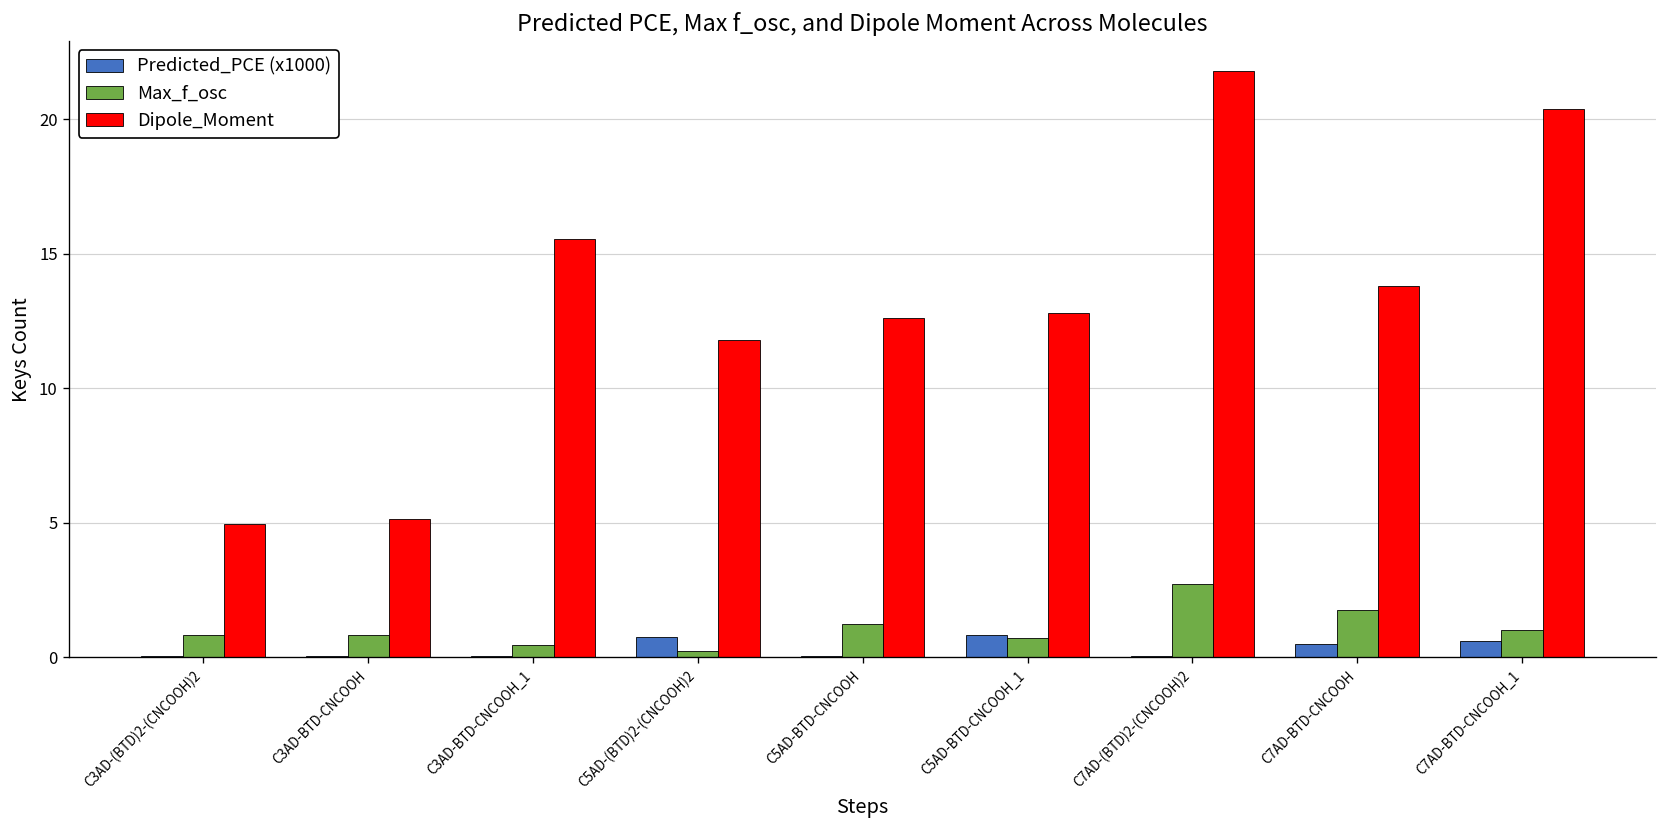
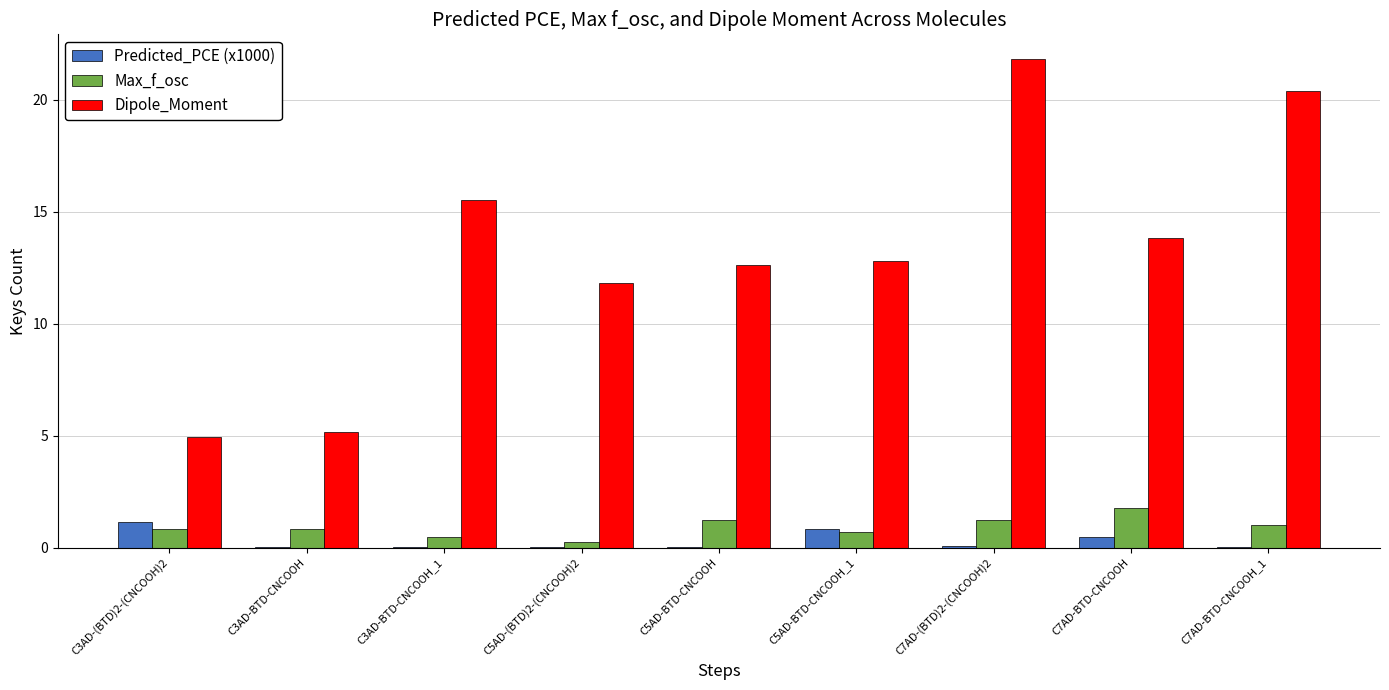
Predicted_PCE (x1000), C3AD-(BTD)2-(CNCOOH)2: 0.0 -> 1.2
Predicted_PCE (x1000), C5AD-(BTD)2-(CNCOOH)2: 0.7 -> 0.0
Max_f_osc, C7AD-(BTD)2-(CNCOOH)2: 2.7 -> 1.2
Predicted_PCE (x1000), C7AD-BTD-CNCOOH_1: 0.6 -> 0.0
